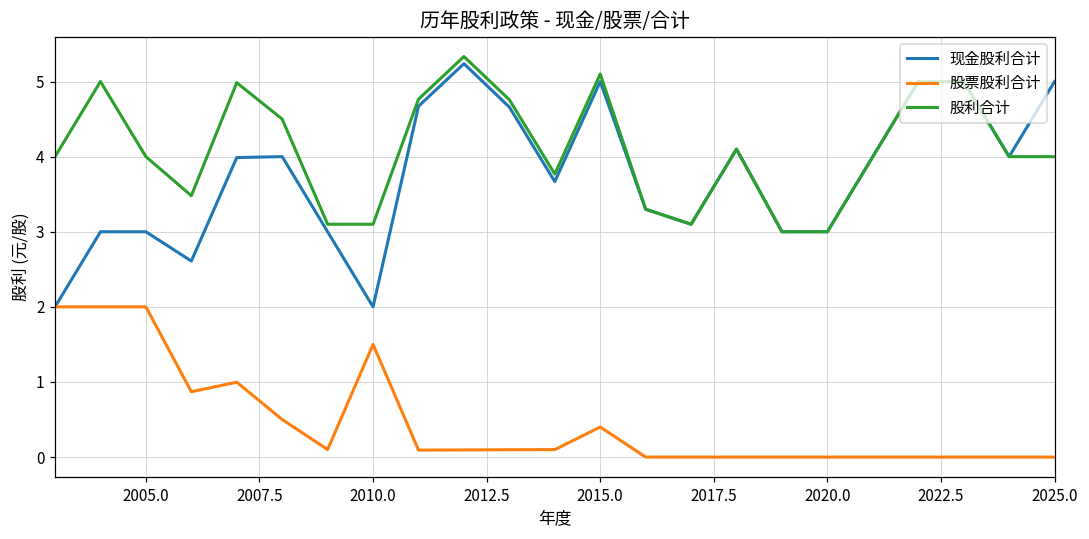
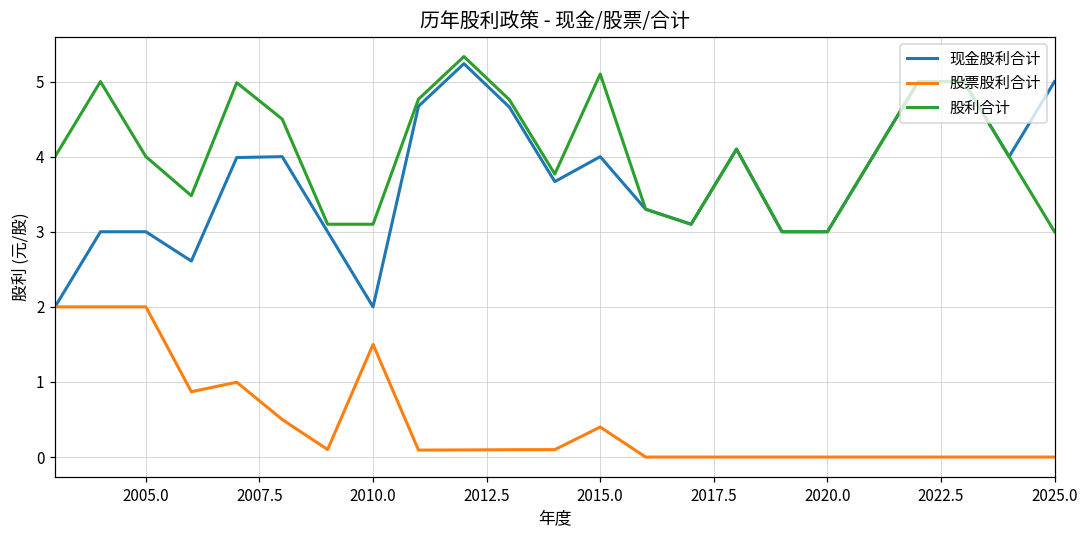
现金股利合计, 2015.0: 5 -> 4
股利合计, 2025.0: 4 -> 3
